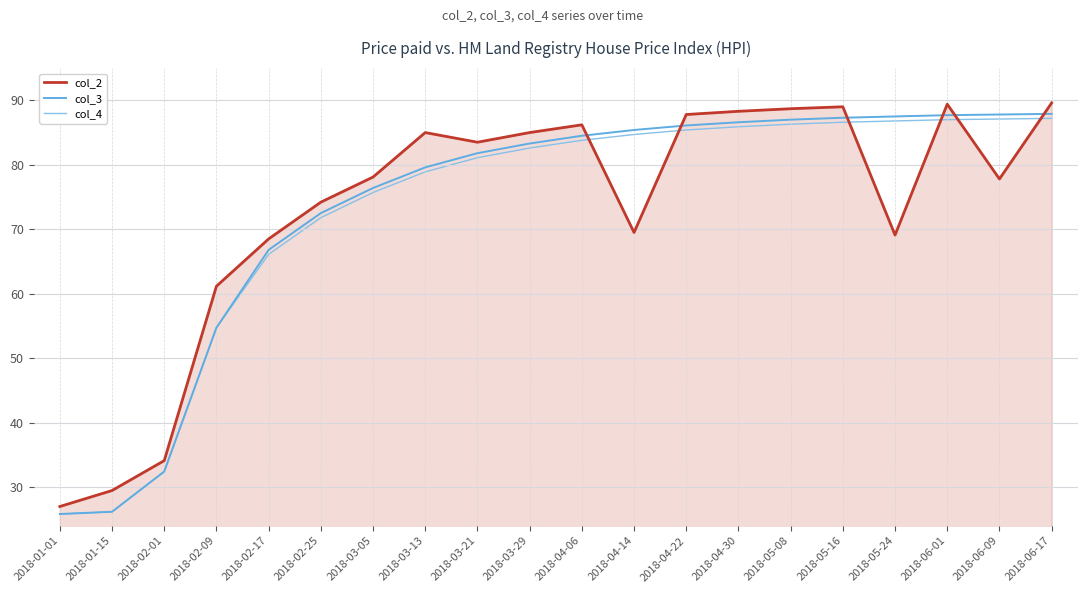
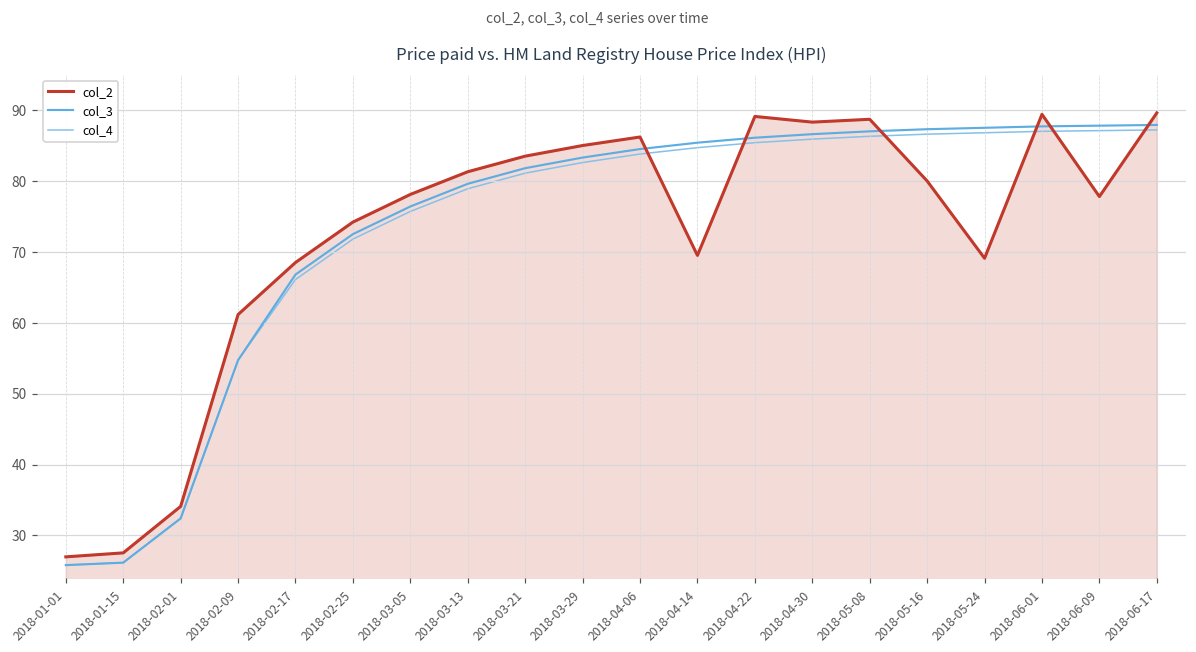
col_2, 2018-01-15: 29 -> 28
col_2, 2018-03-13: 85 -> 81
col_2, 2018-04-22: 88 -> 89
col_2, 2018-05-16: 89 -> 80
